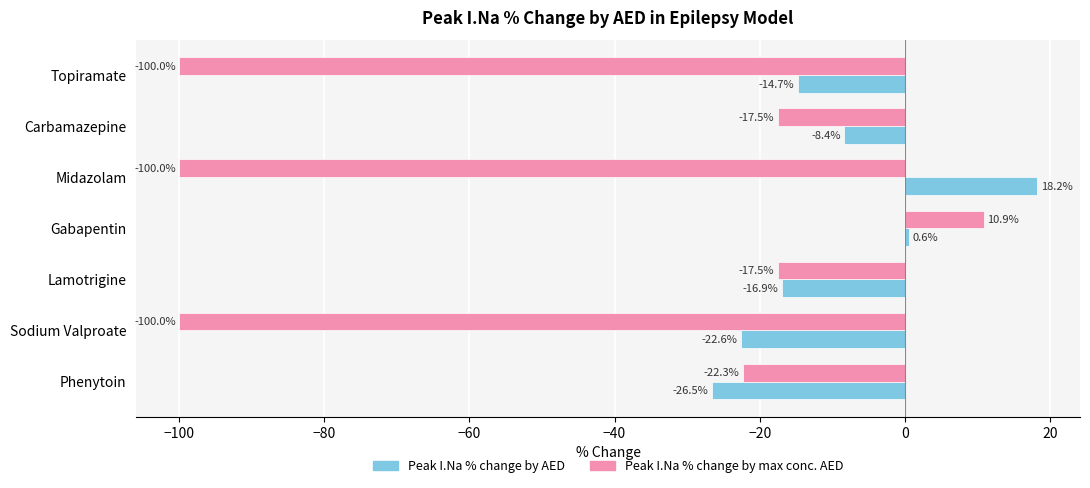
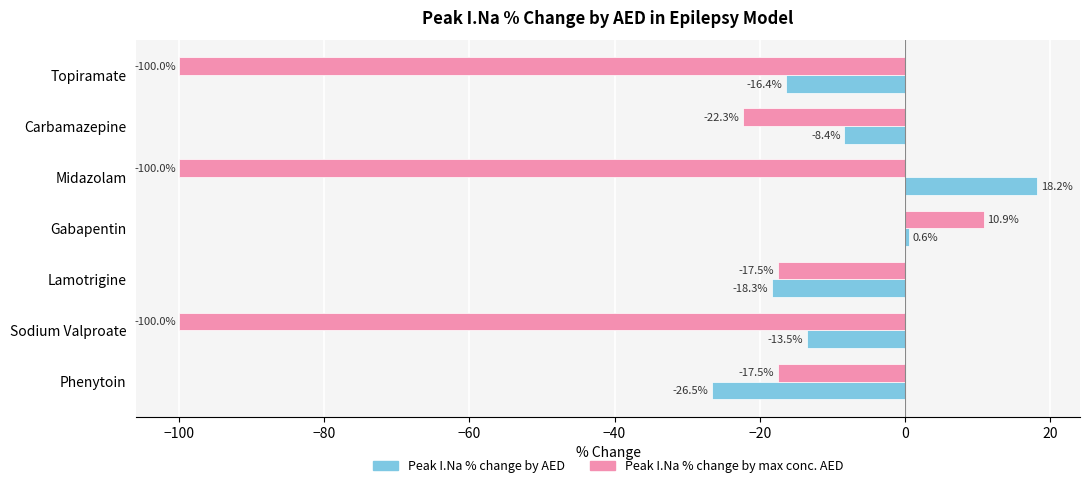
Peak I.Na % change by AED, Topiramate: -14.7% -> -16.4%
Peak I.Na % change by max conc. AED, Carbamazepine: -17.5% -> -22.3%
Peak I.Na % change by AED, Lamotrigine: -16.9% -> -18.3%
Peak I.Na % change by AED, Sodium Valproate: -22.6% -> -13.5%
Peak I.Na % change by max conc. AED, Phenytoin: -22.3% -> -17.5%
